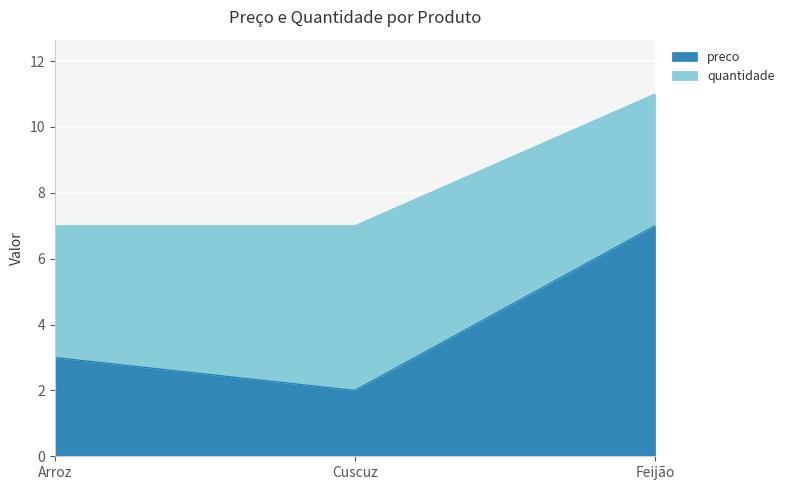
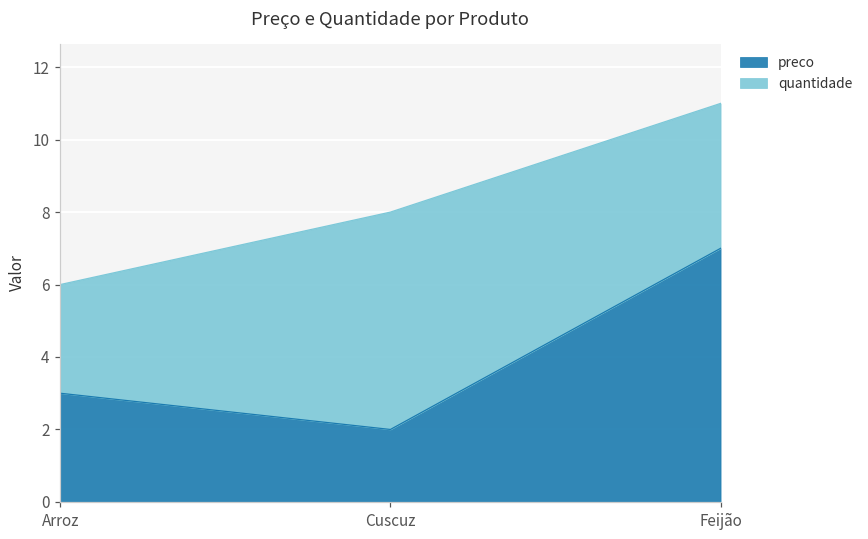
quantidade, Arroz: 4 -> 3
quantidade, Cuscuz: 5 -> 6
